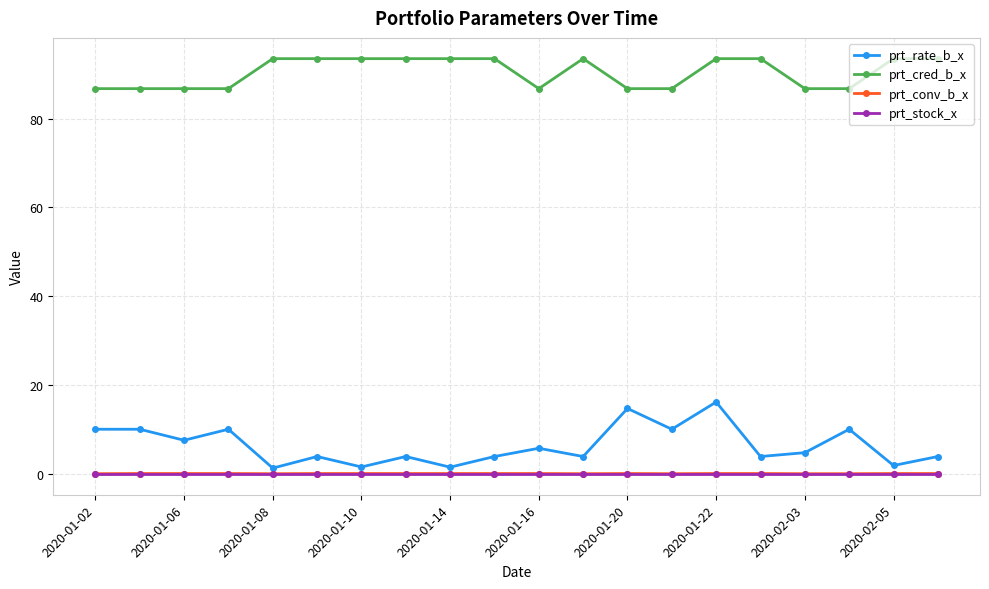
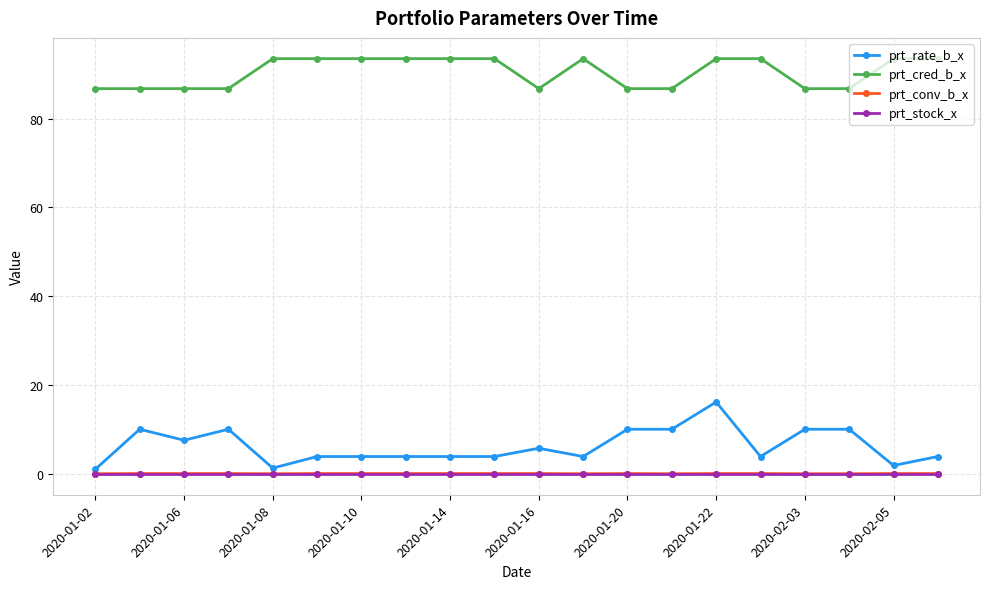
prt_rate_b_x, 2020-01-02: 10 -> 1
prt_rate_b_x, 2020-01-10: 2 -> 4
prt_rate_b_x, 2020-01-14: 2 -> 4
prt_rate_b_x, 2020-01-20: 15 -> 10
prt_rate_b_x, 2020-02-03: 5 -> 10
